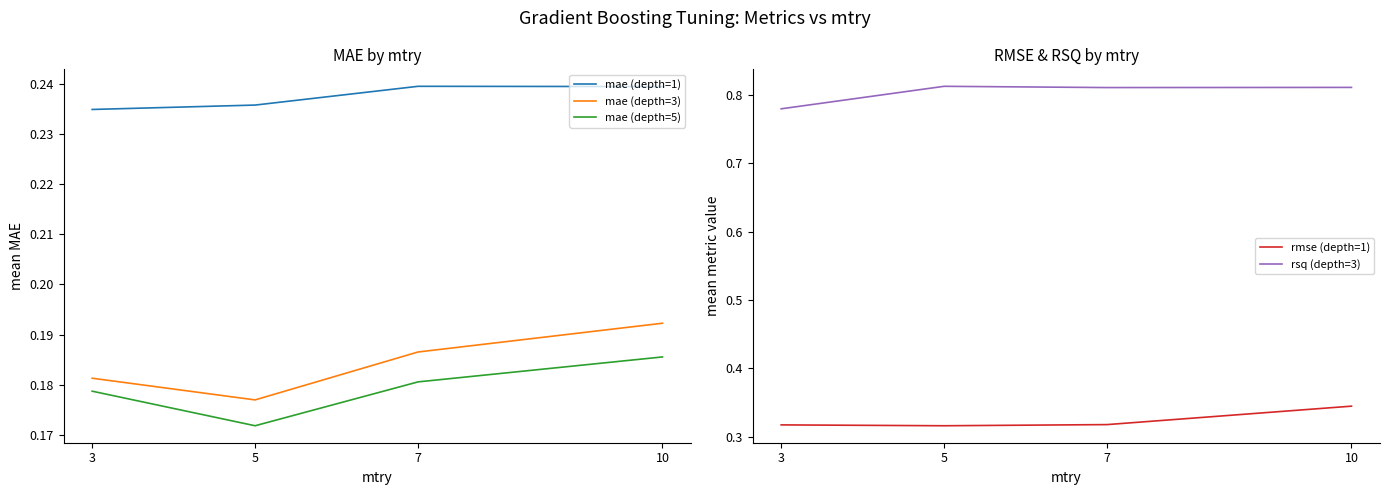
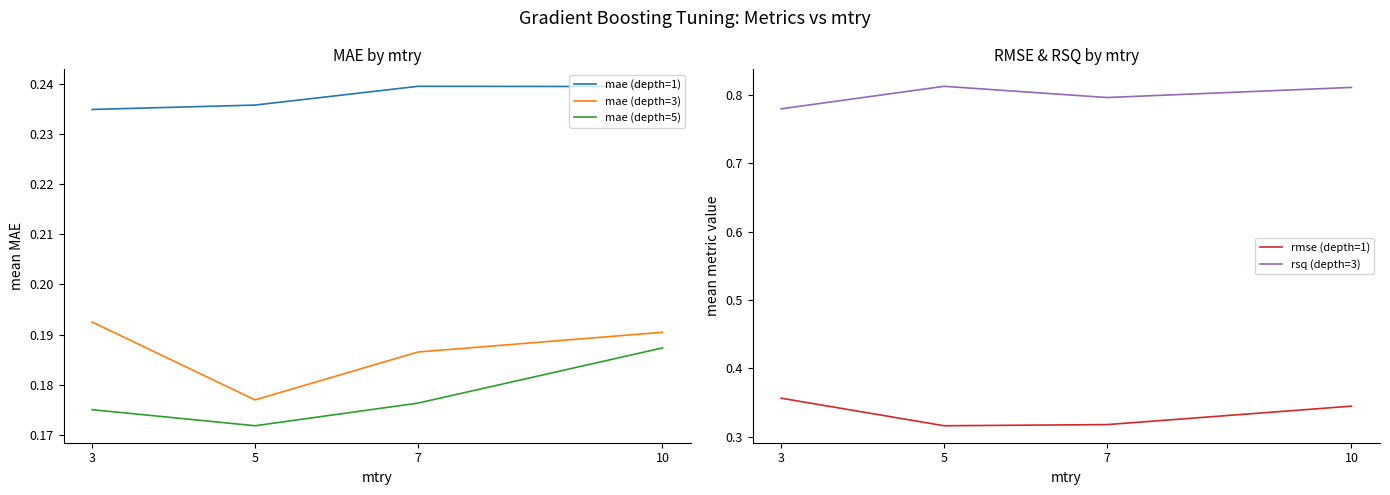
MAE by mtry, mae (depth=3), 3: 0.181 -> 0.193
MAE by mtry, mae (depth=5), 3: 0.179 -> 0.175
MAE by mtry, mae (depth=5), 7: 0.181 -> 0.176
MAE by mtry, mae (depth=3), 10: 0.192 -> 0.190
MAE by mtry, mae (depth=5), 10: 0.186 -> 0.187
RMSE & RSQ by mtry, rmse (depth=1), 3: 0.32 -> 0.36
RMSE & RSQ by mtry, rsq (depth=3), 7: 0.81 -> 0.80
